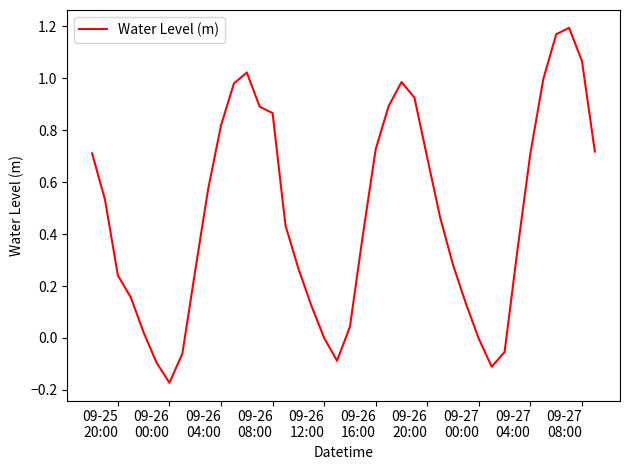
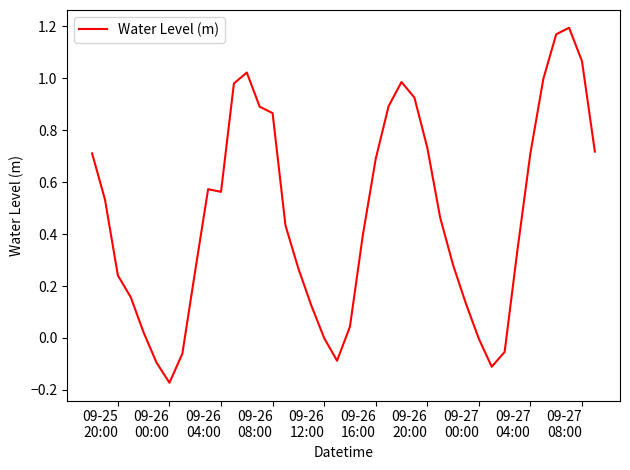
09-26 04:00: 0.82 -> 0.56
09-26 16:00: 0.73 -> 0.69
09-26 20:00: 0.69 -> 0.73
